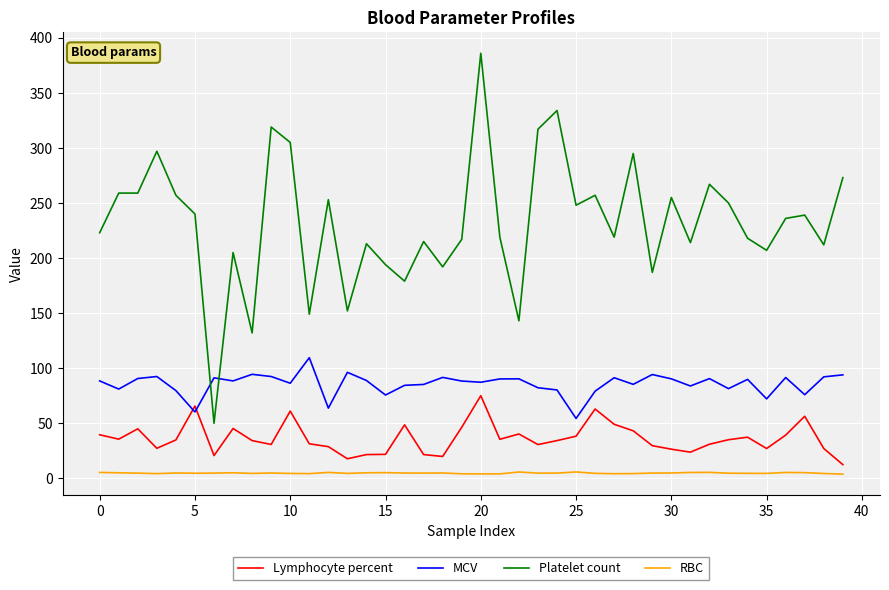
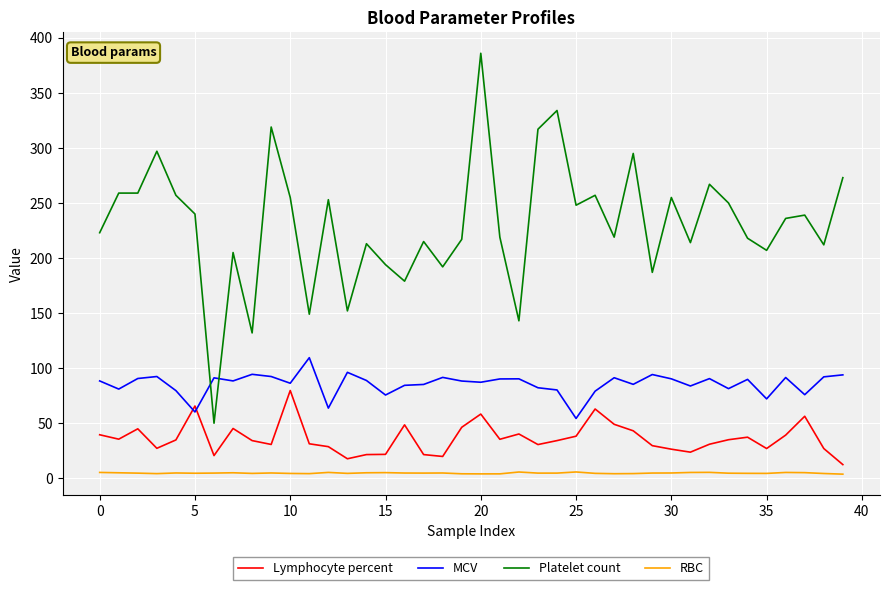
Lymphocyte percent, 10: 61 -> 80
Platelet count, 10: 305 -> 255
Lymphocyte percent, 20: 75 -> 58
